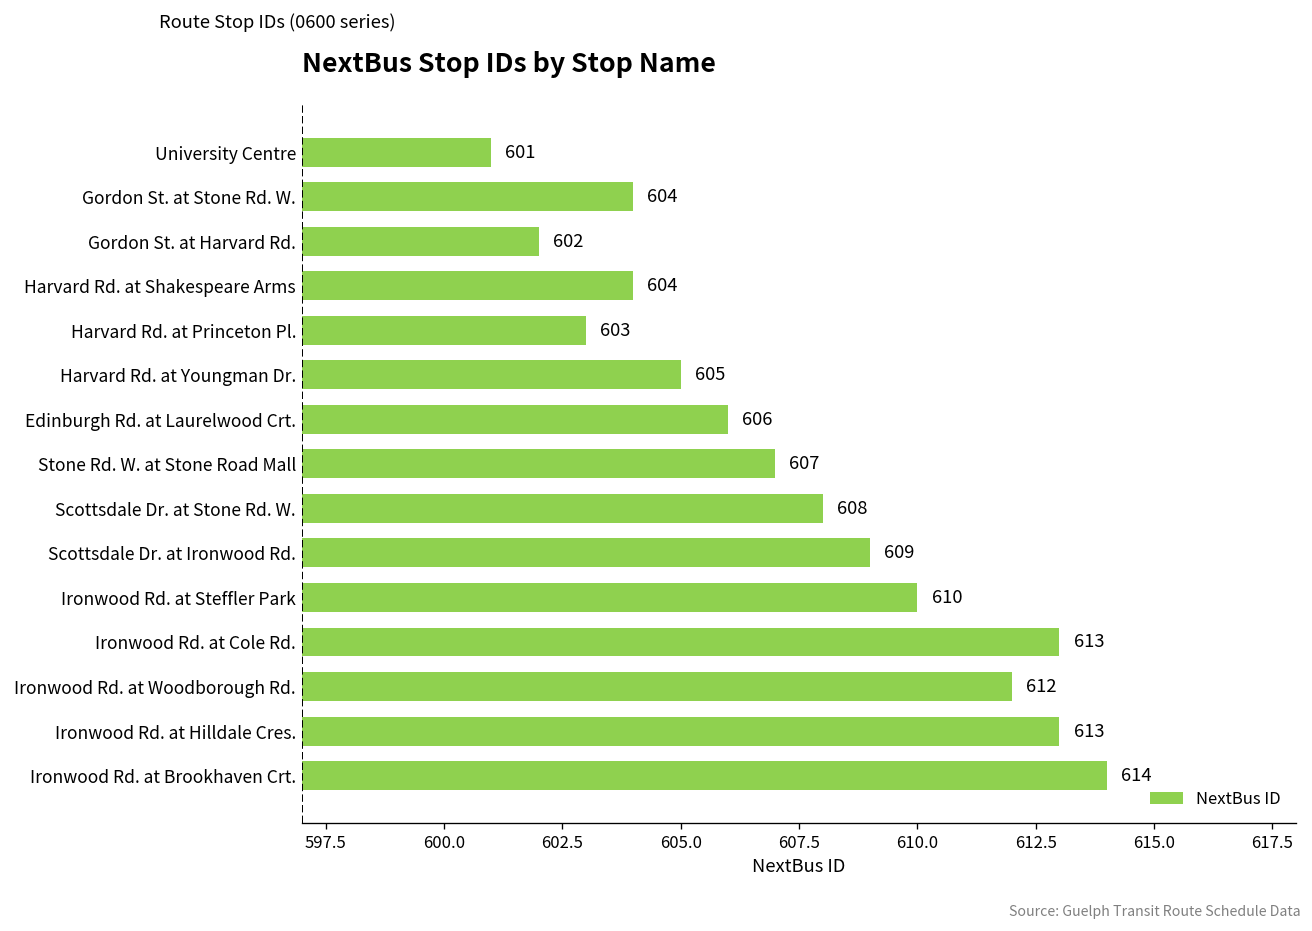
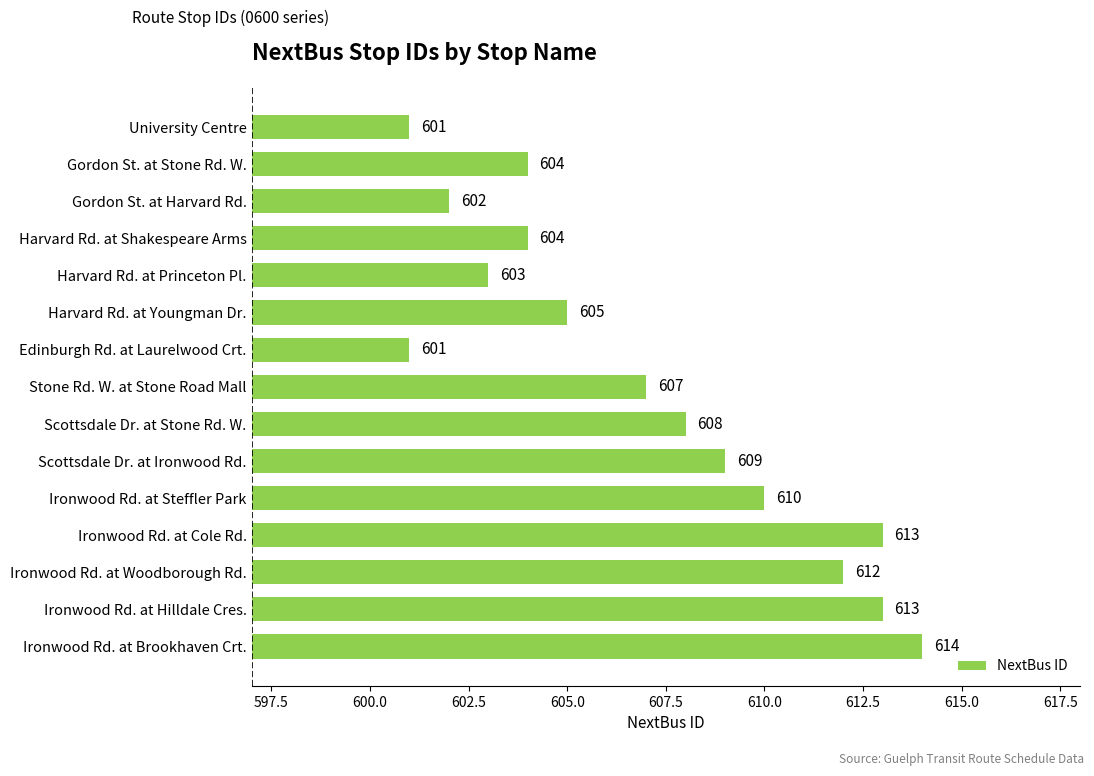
Edinburgh Rd. at Laurelwood Crt.: 606 -> 601
